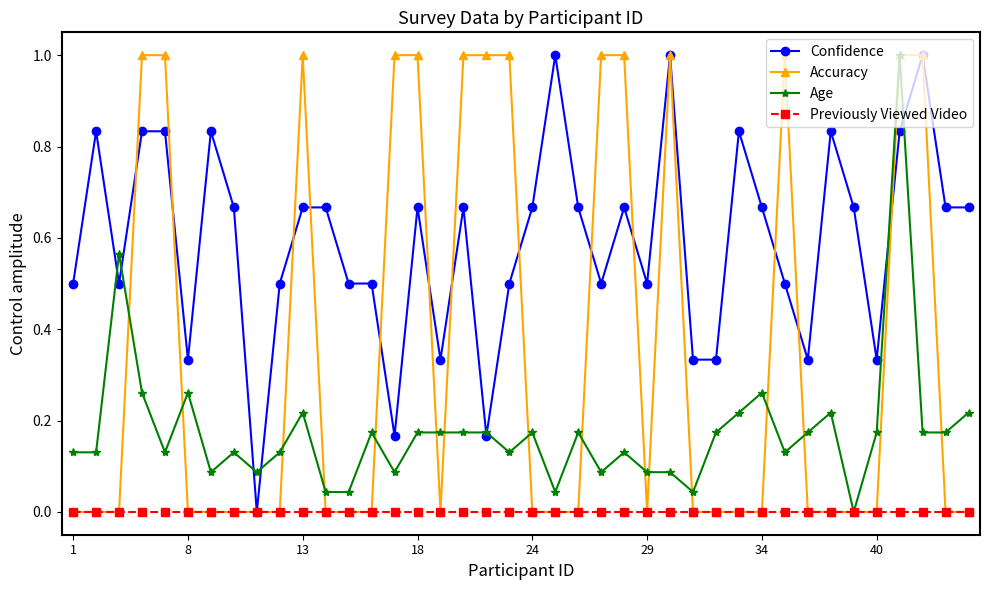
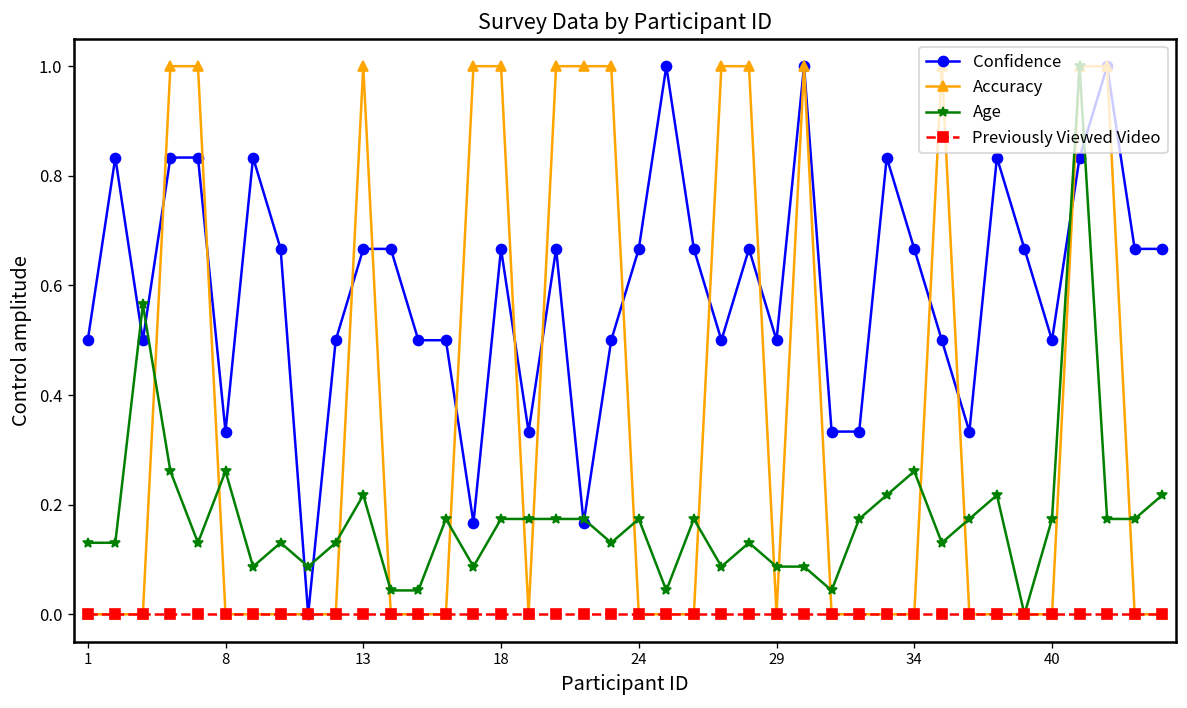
Confidence, 40: 0.33 -> 0.50
